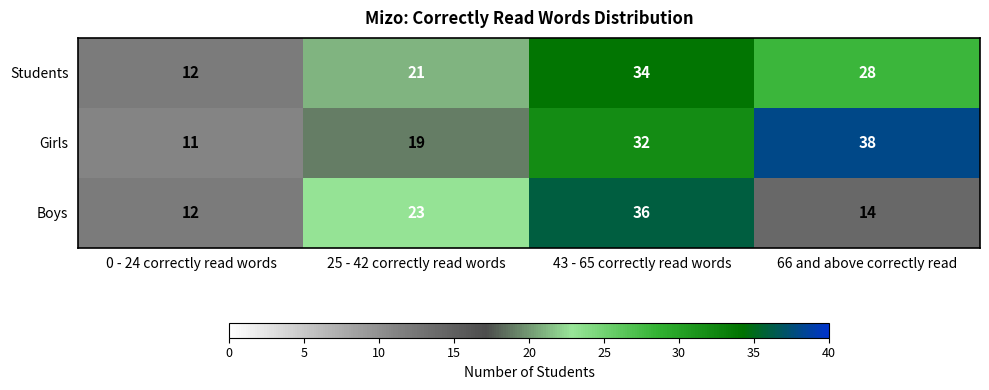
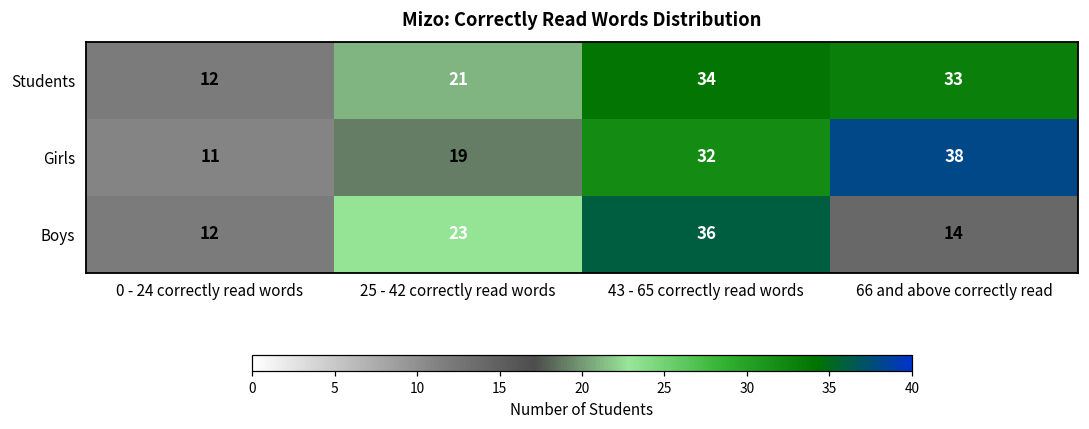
Students, 66 and above correctly read: 28 -> 33
